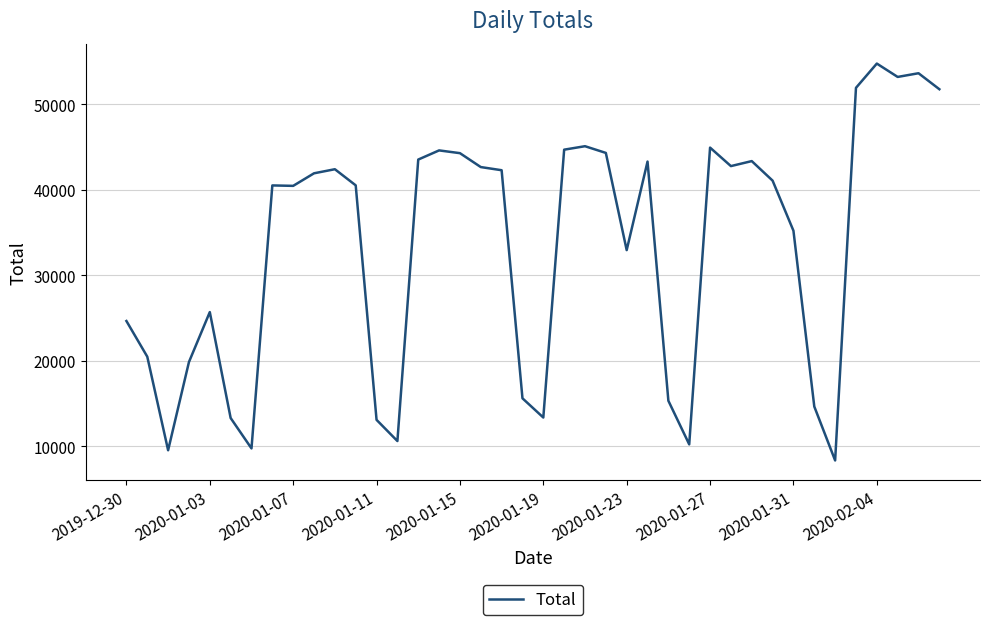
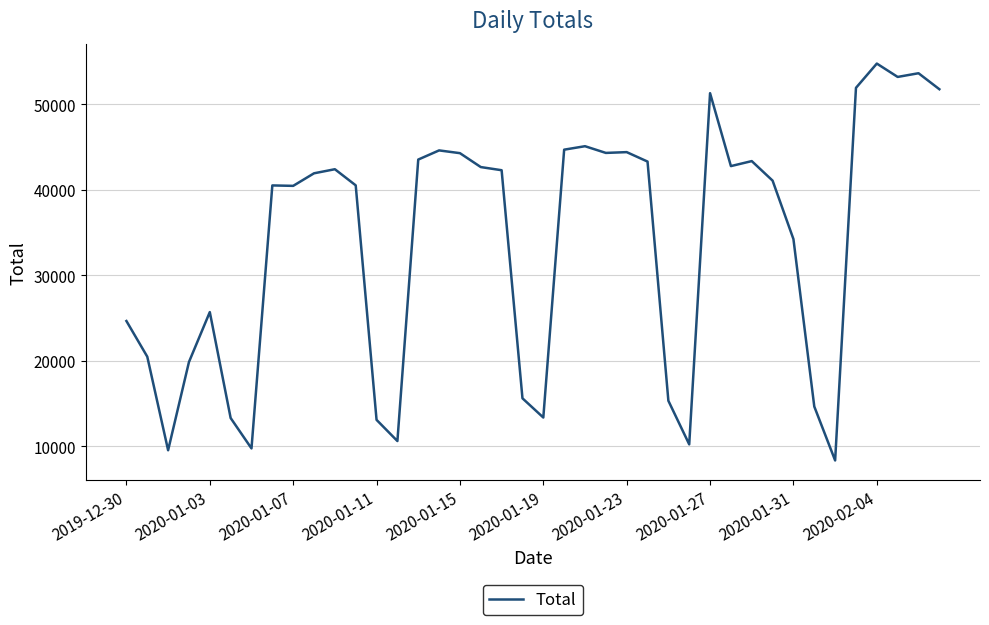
2020-01-23: 33000 -> 44000
2020-01-27: 45000 -> 51000
2020-01-31: 35000 -> 34000
